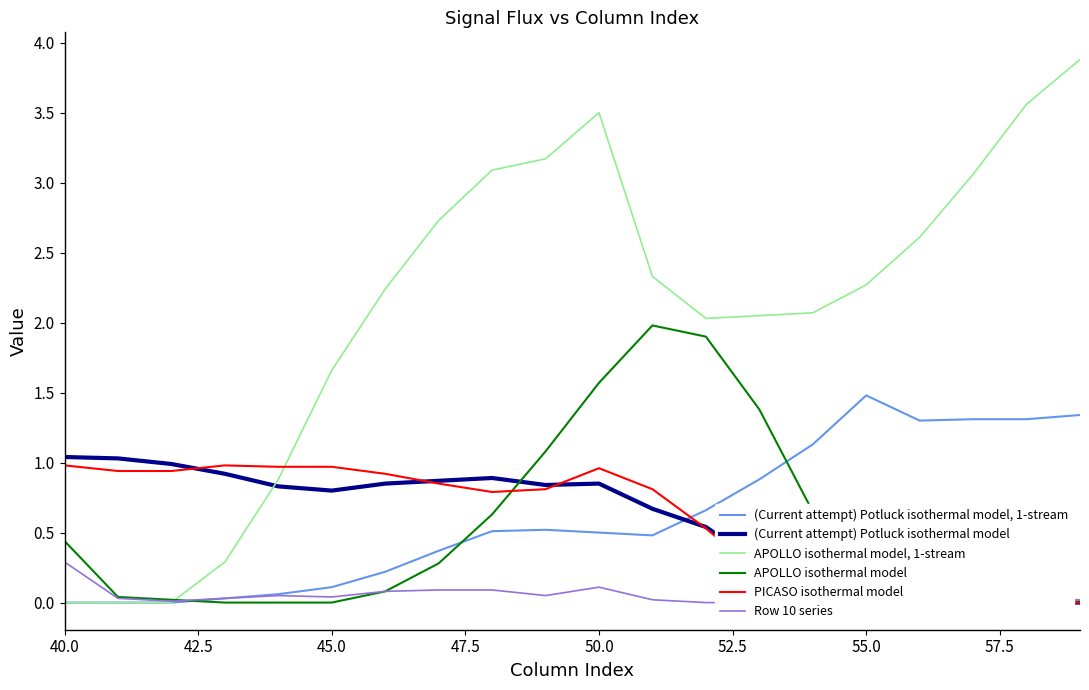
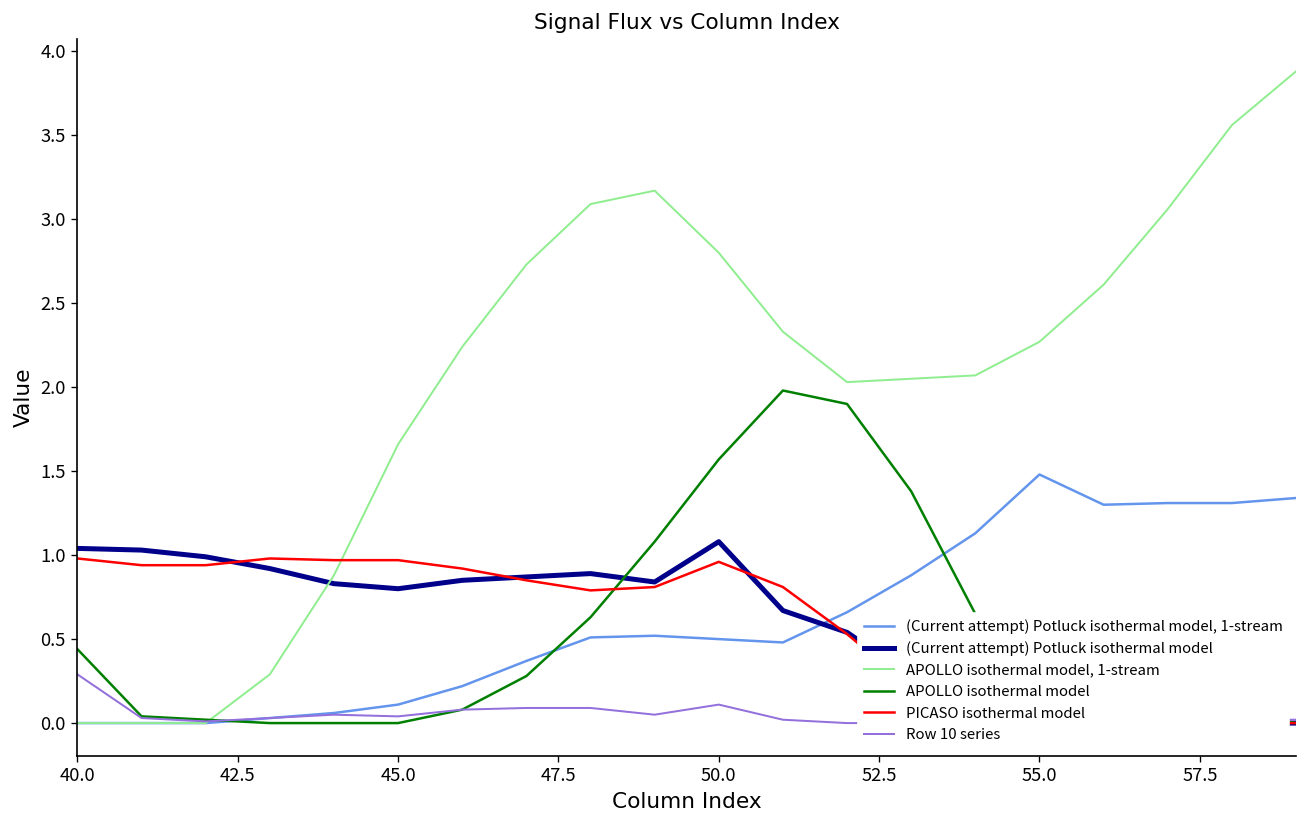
(Current attempt) Potluck isothermal model, 50.0: 0.85 -> 1.08
APOLLO isothermal model, 1-stream, 50.0: 3.5 -> 2.8
